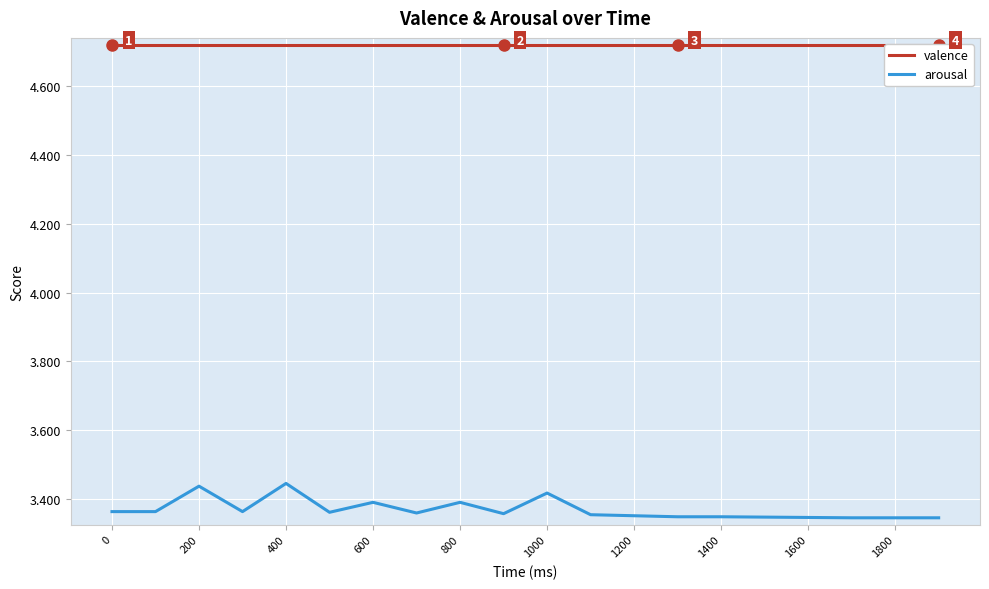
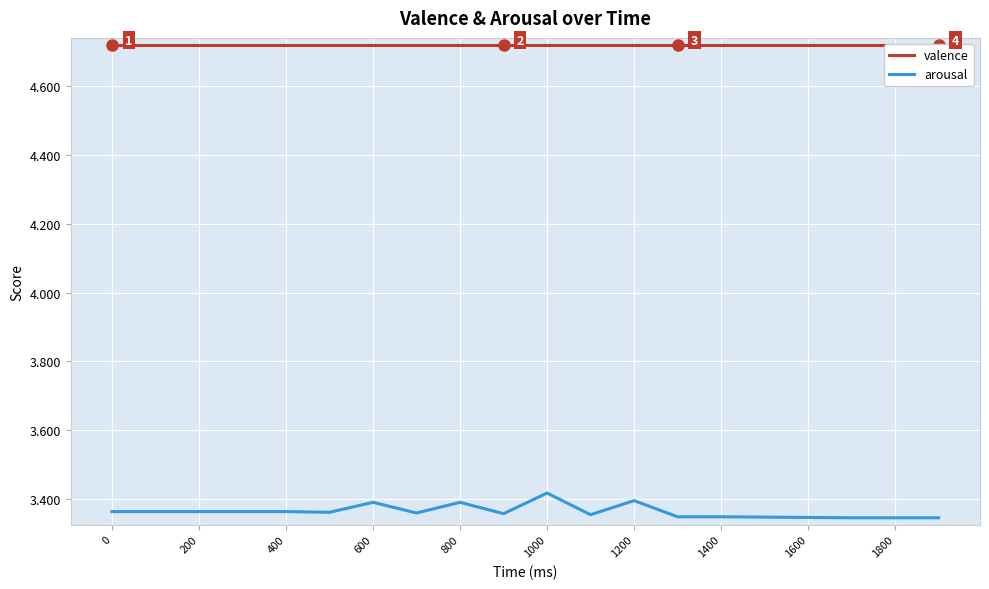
arousal, 200: 3.44 -> 3.36
arousal, 400: 3.45 -> 3.36
arousal, 1200: 3.35 -> 3.40
